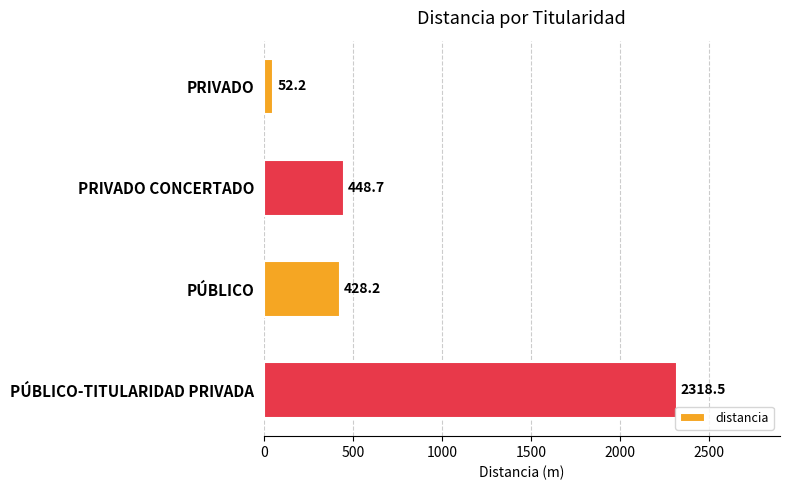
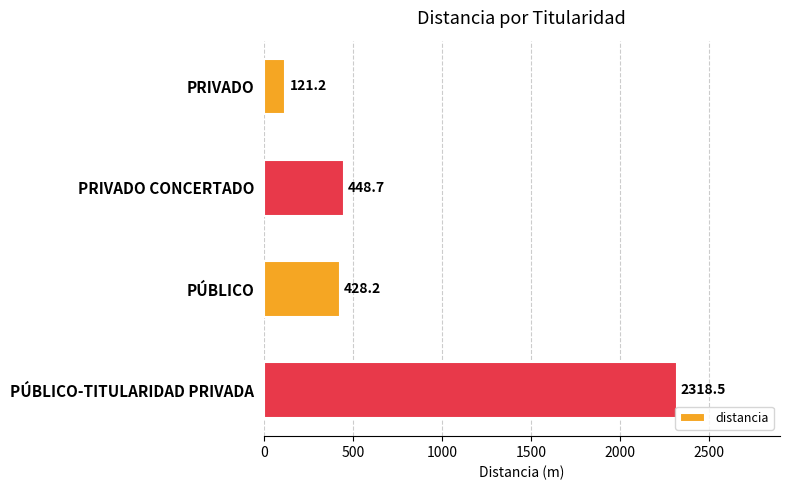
PRIVADO: 52.2 -> 121.2
